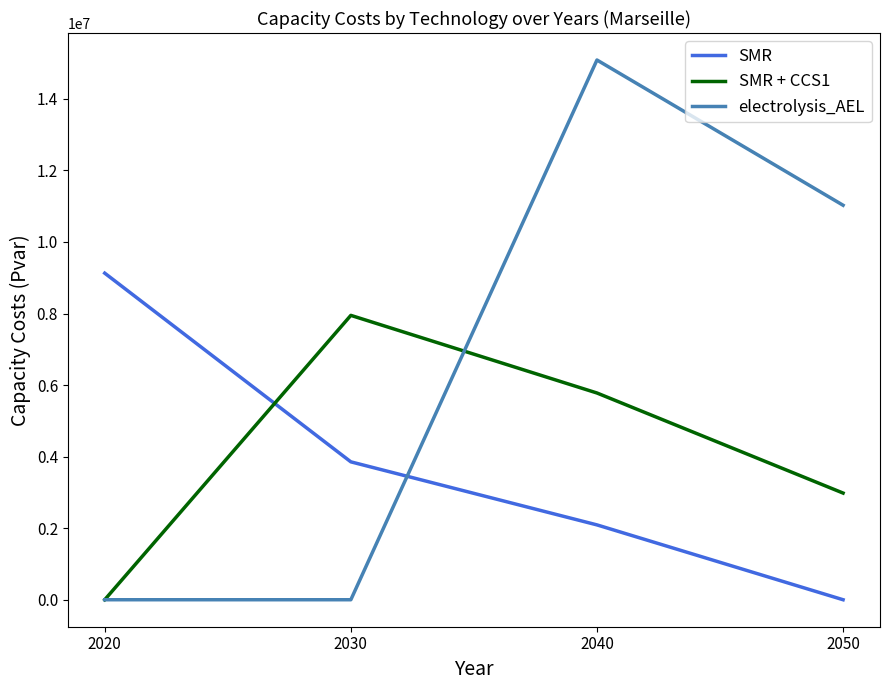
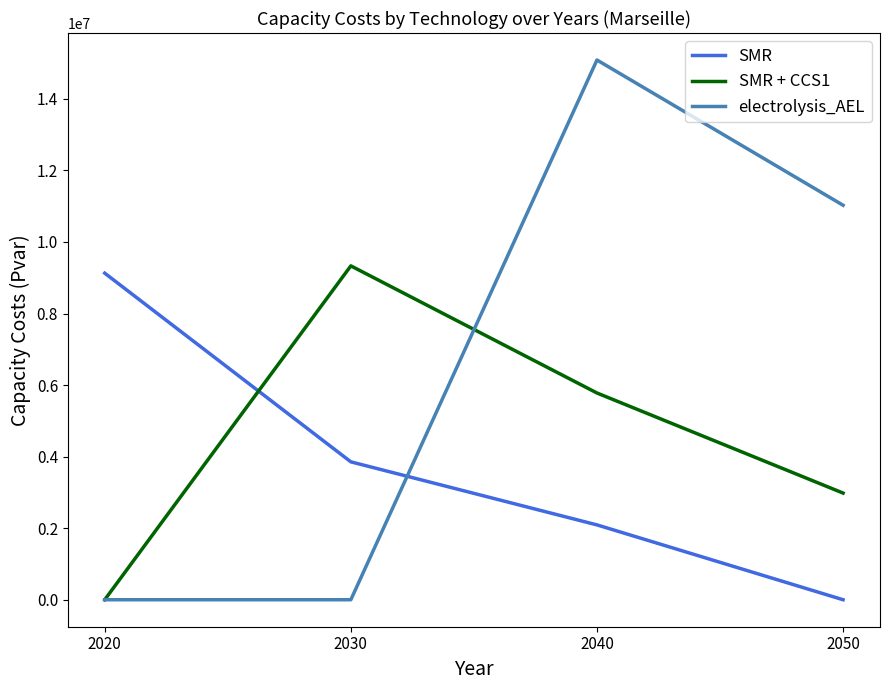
SMR + CCS1, 2030: 7900000 -> 9300000
